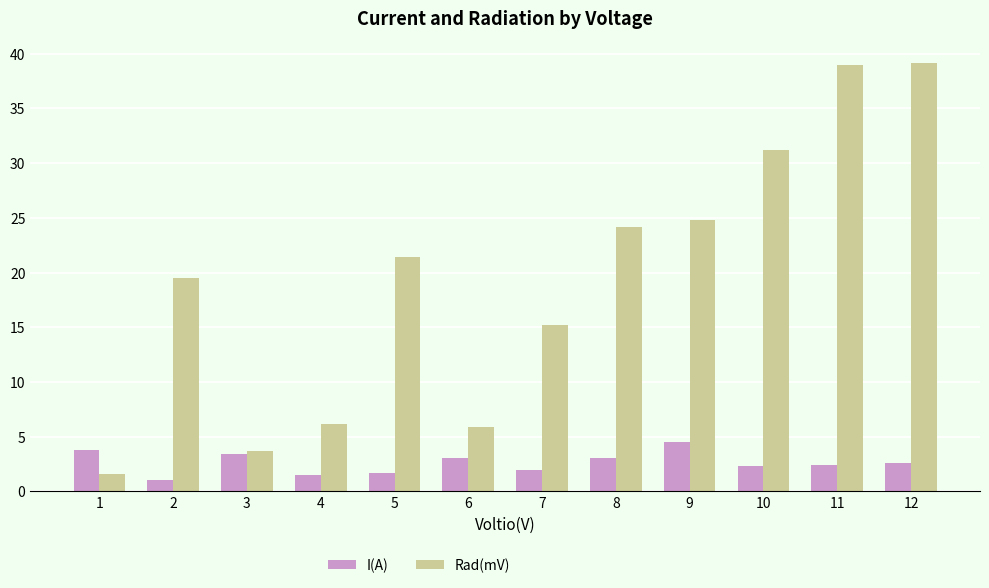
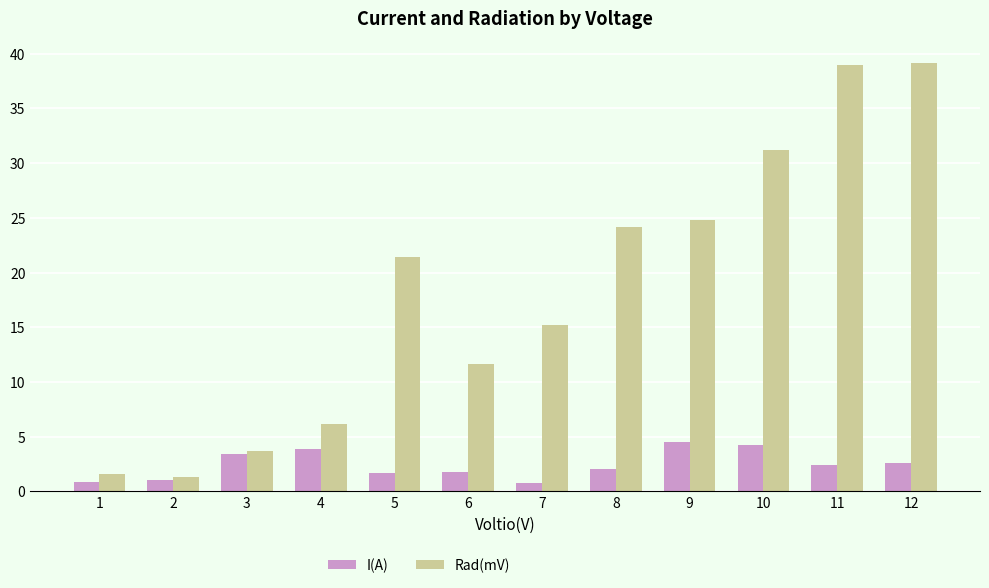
I(A), 1: 3.8 -> 0.8
Rad(mV), 2: 19.5 -> 1.3
I(A), 4: 1.5 -> 3.9
I(A), 6: 3.1 -> 1.8
Rad(mV), 6: 5.9 -> 11.6
I(A), 7: 1.9 -> 0.8
I(A), 8: 3.0 -> 2.1
I(A), 10: 2.3 -> 4.3
